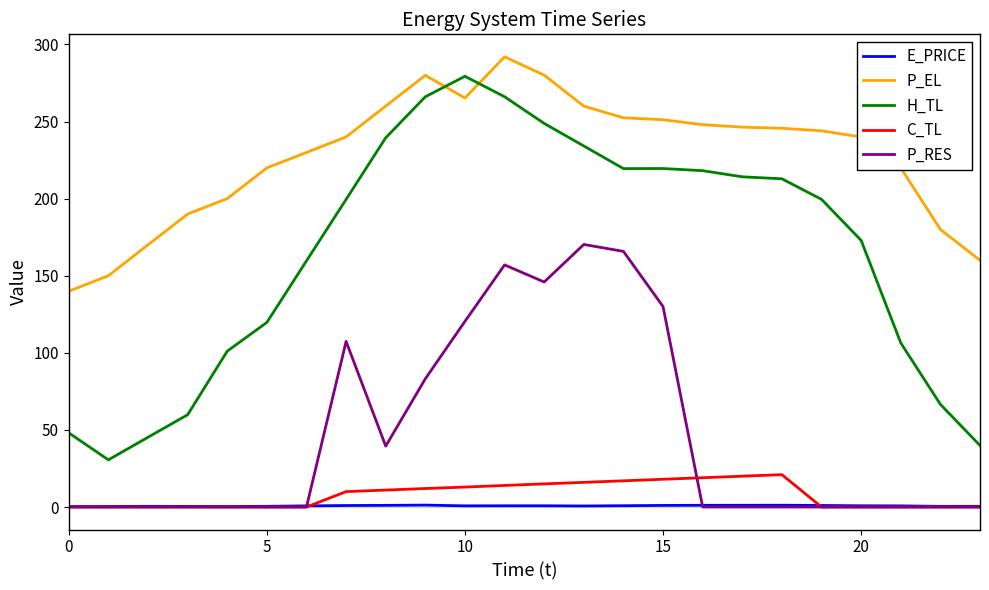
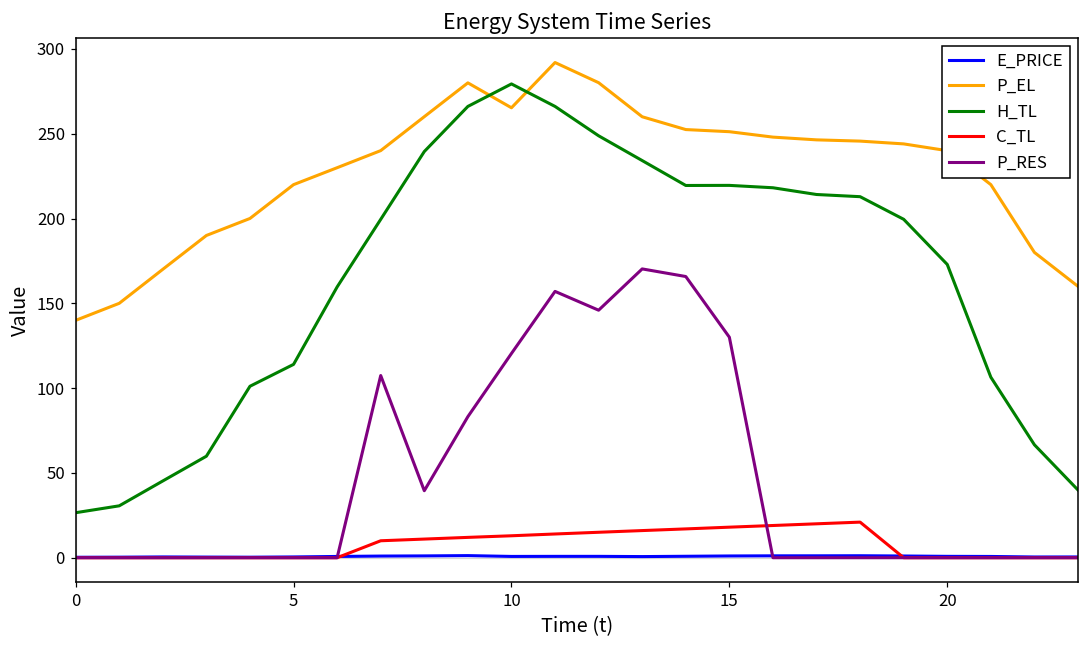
H_TL, 0: 48 -> 27
H_TL, 5: 120 -> 114
